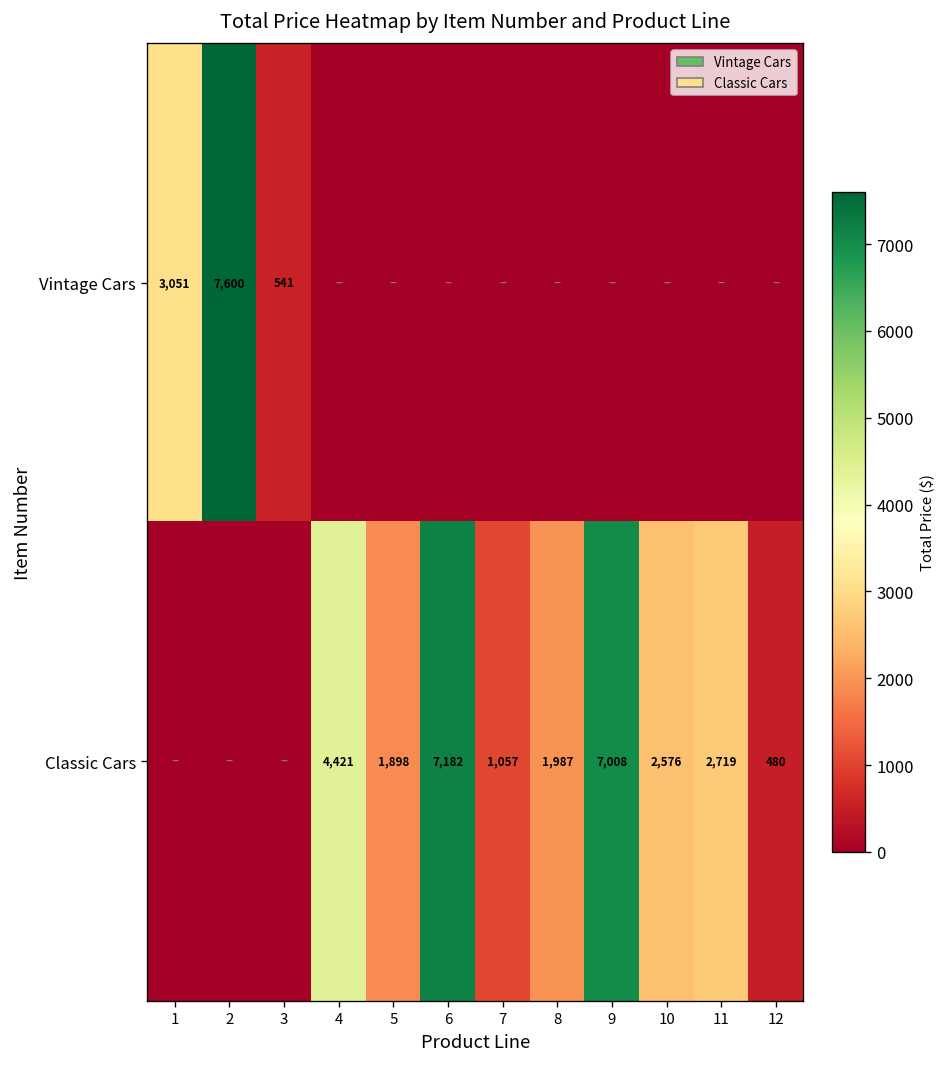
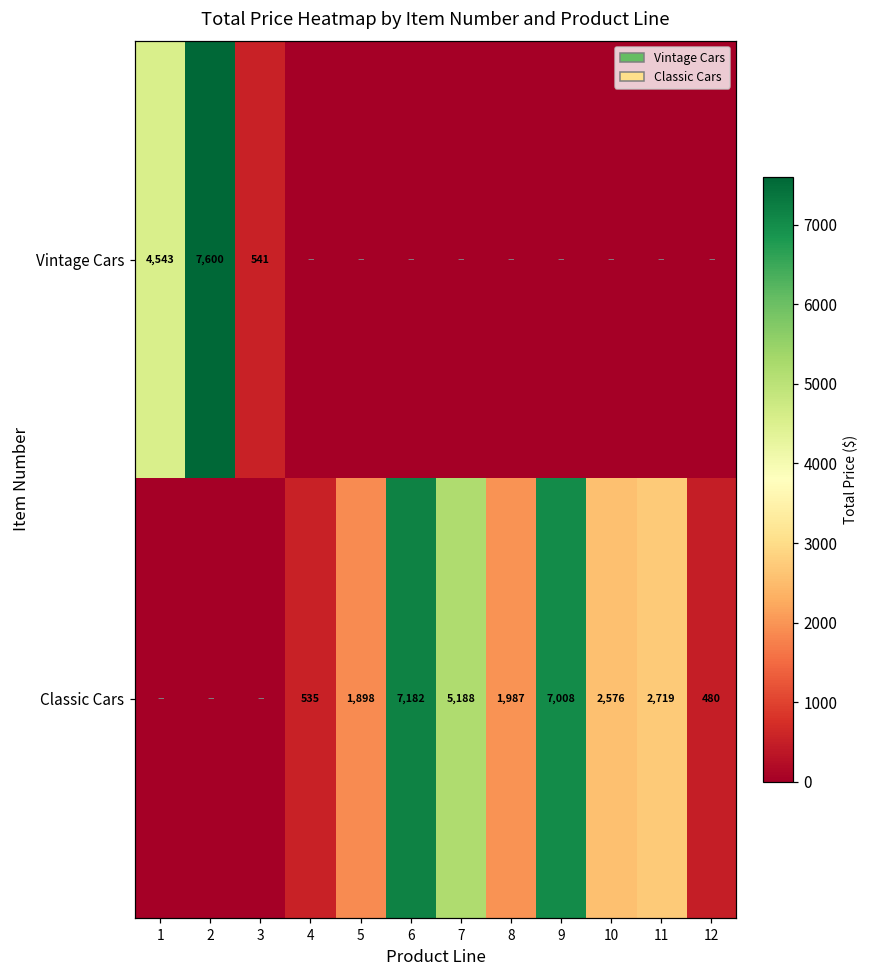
Vintage Cars, 1: 3,051 -> 4,543
Classic Cars, 4: 4,421 -> 535
Classic Cars, 7: 1,057 -> 5,188
